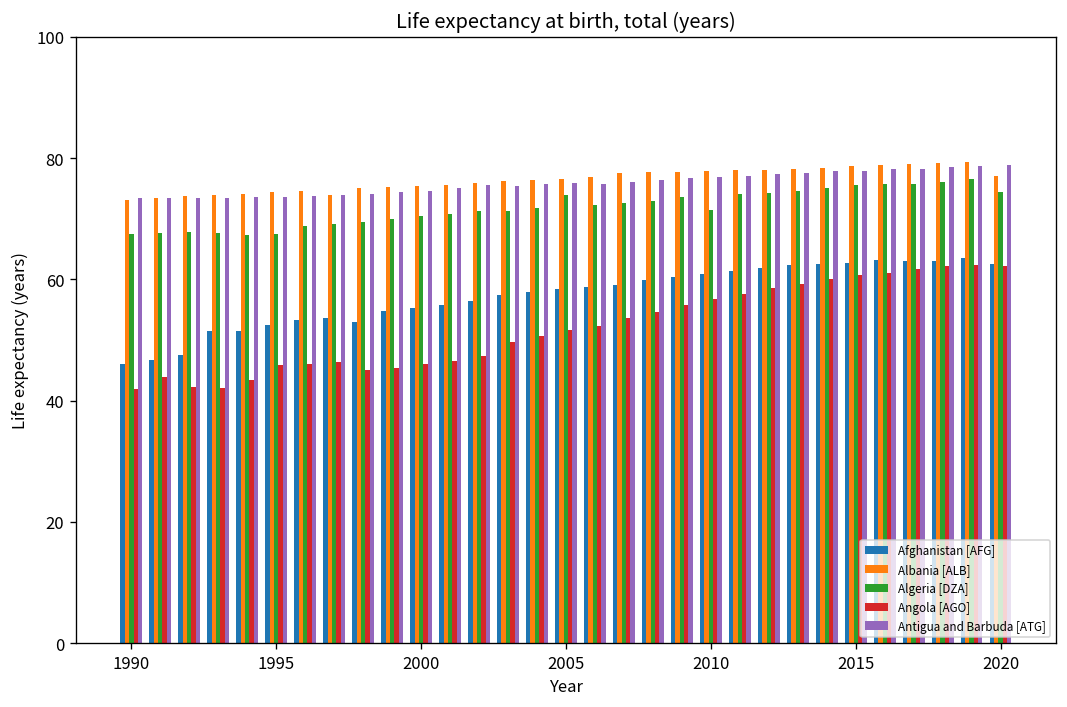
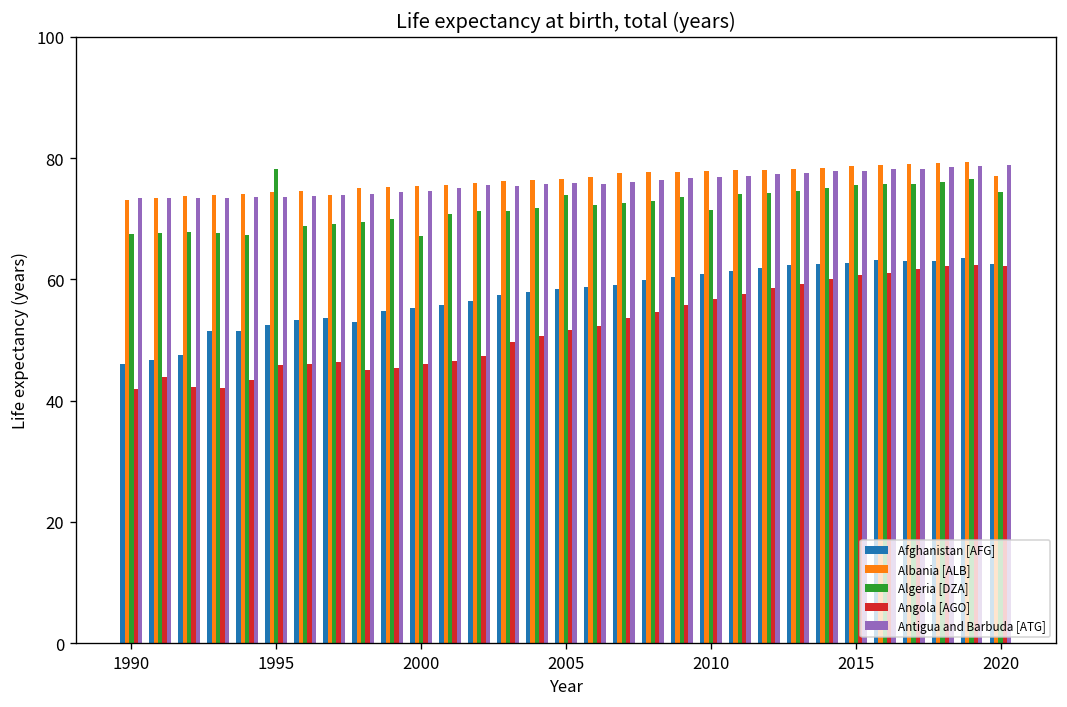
Algeria [DZA], 1995: 67 -> 78
Algeria [DZA], 2000: 70 -> 67
